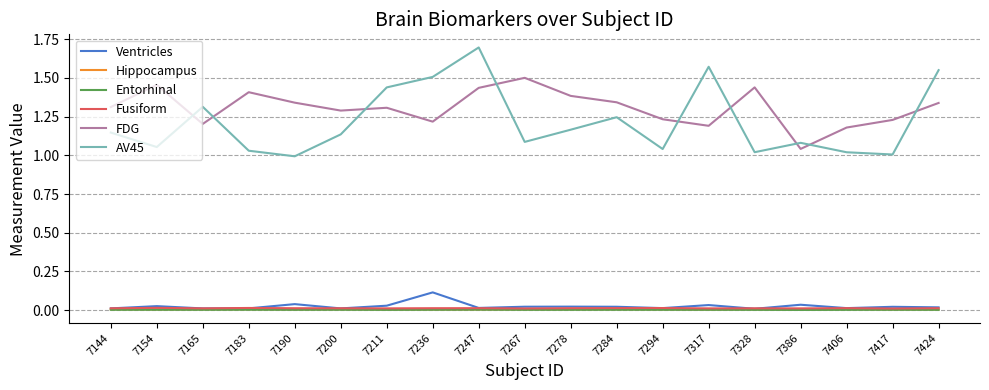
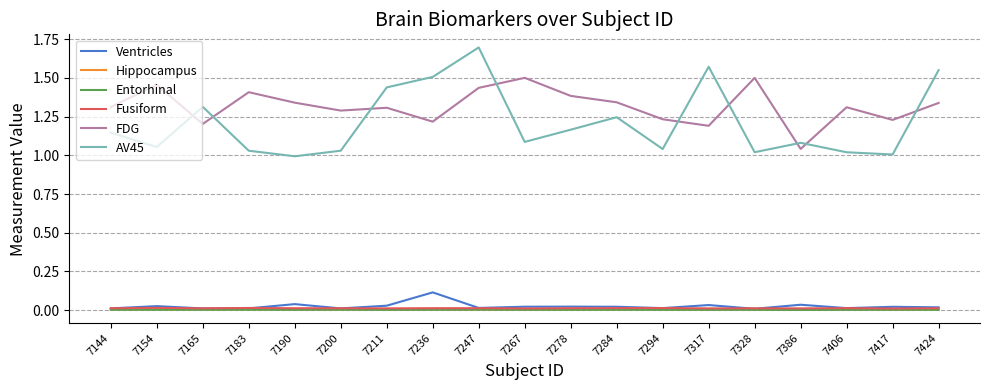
AV45, 7200: 1.14 -> 1.03
FDG, 7328: 1.44 -> 1.50
FDG, 7406: 1.18 -> 1.31
